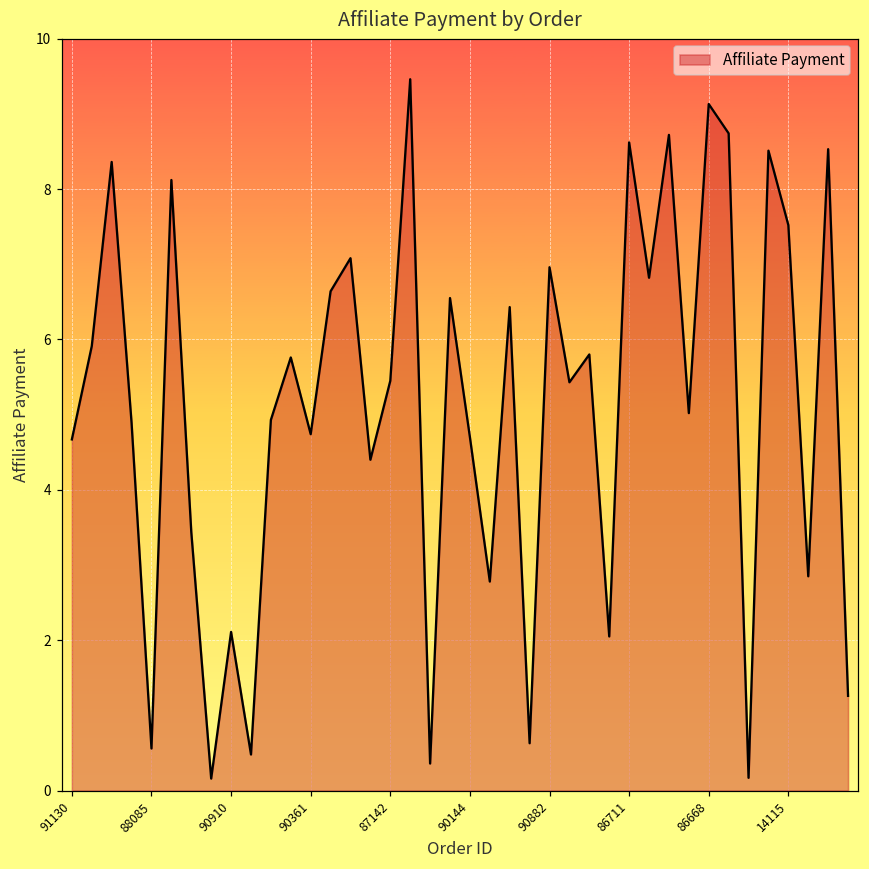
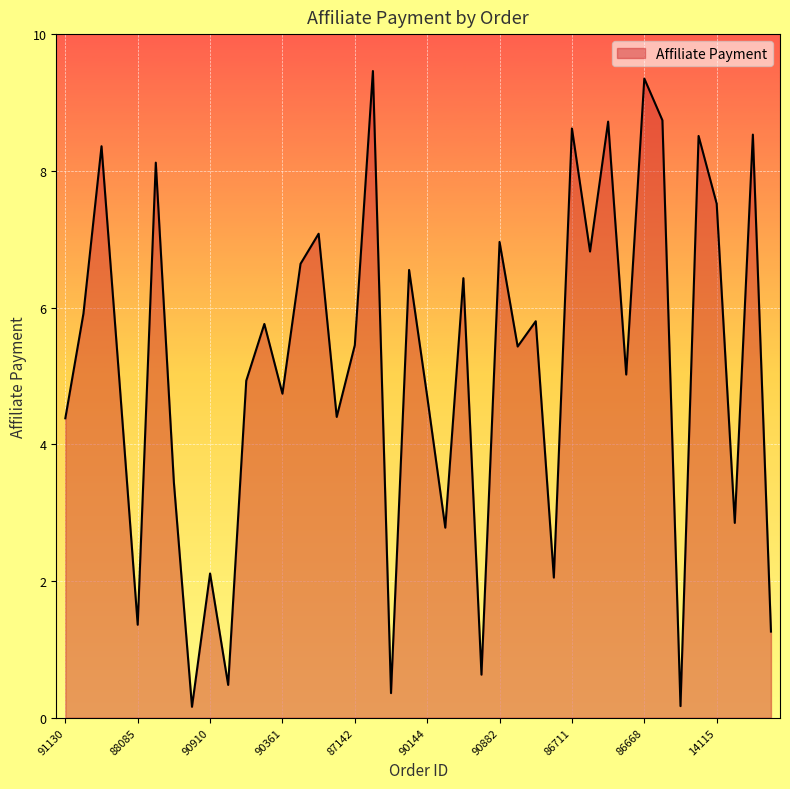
91130: 4.7 -> 4.4
88085: 0.6 -> 1.4
86668: 9.1 -> 9.4
